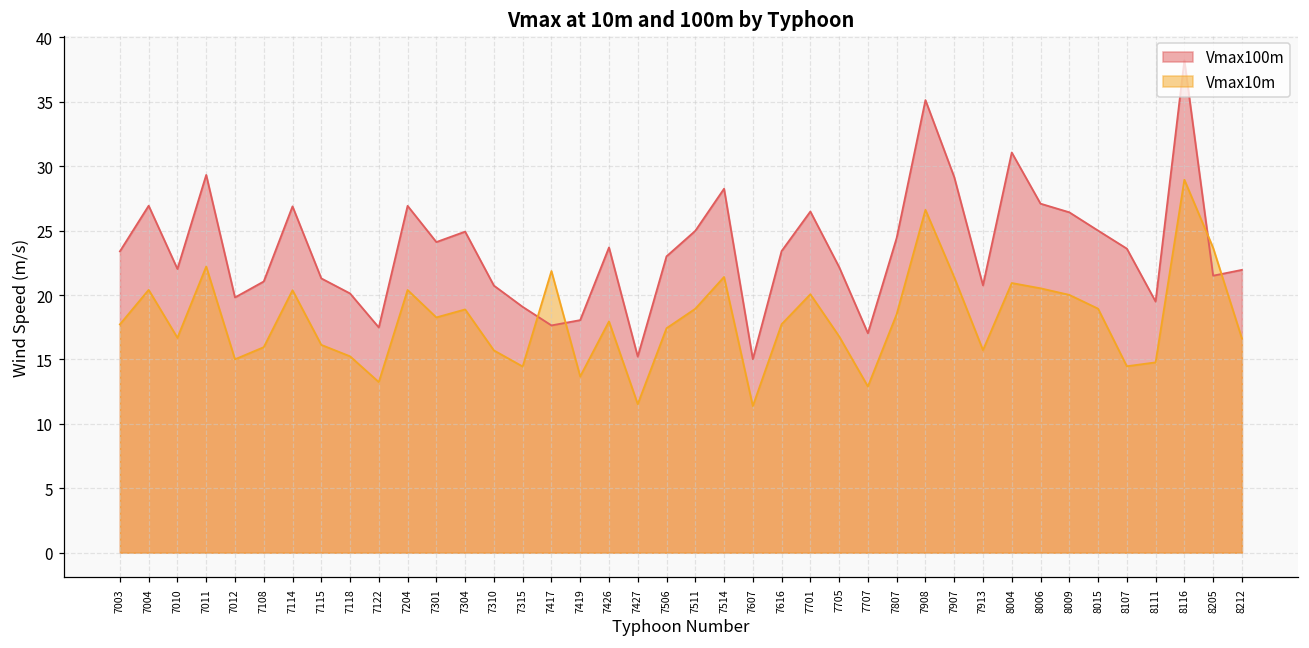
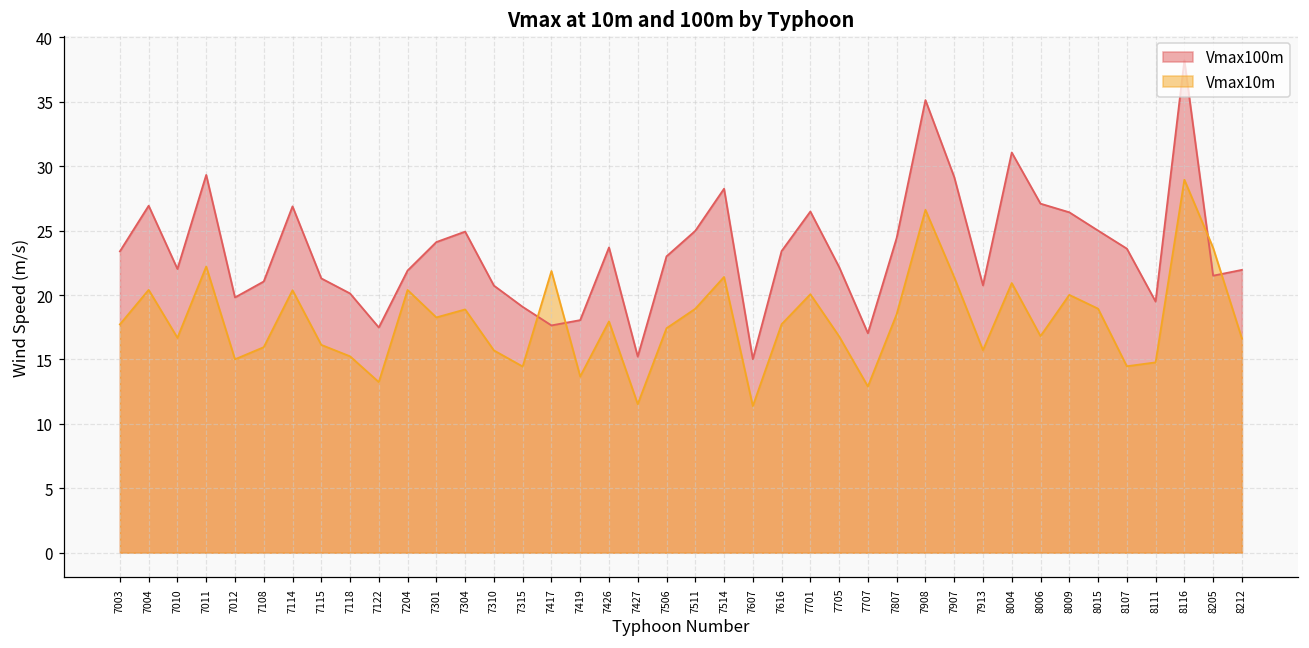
Vmax100m, 7204: 26.9 -> 21.9
Vmax10m, 8006: 20.5 -> 16.8
